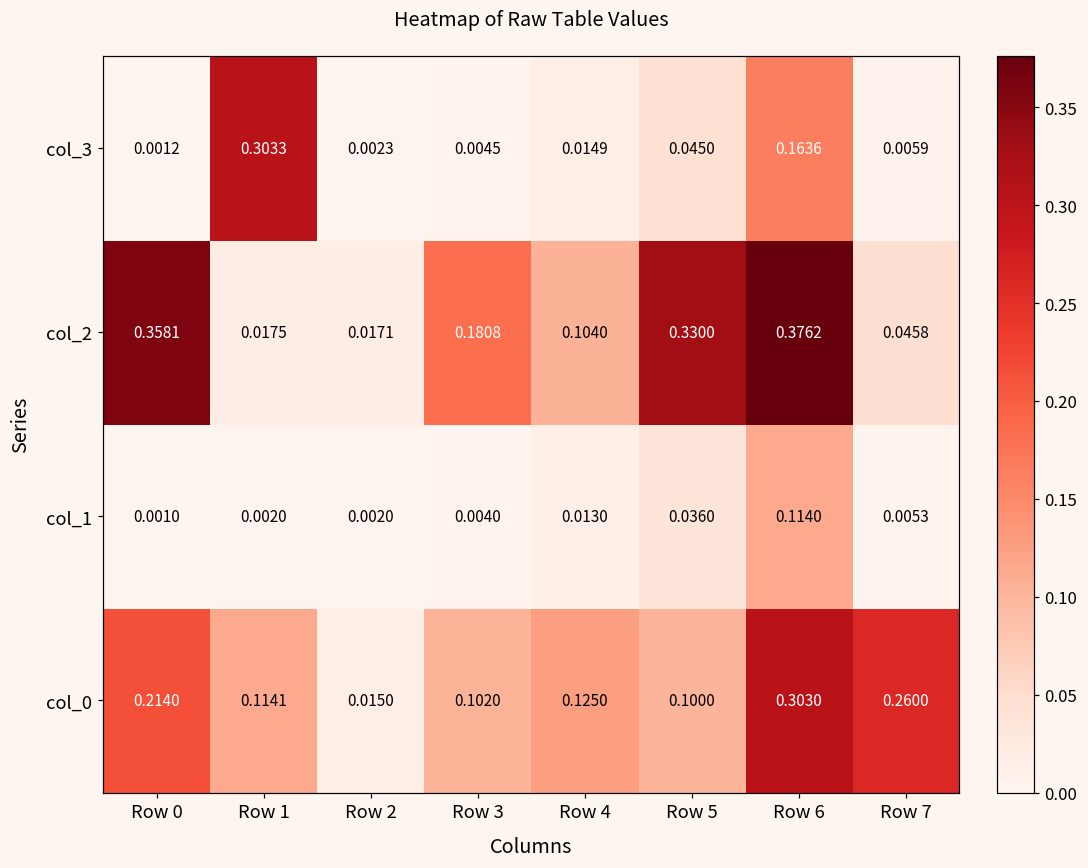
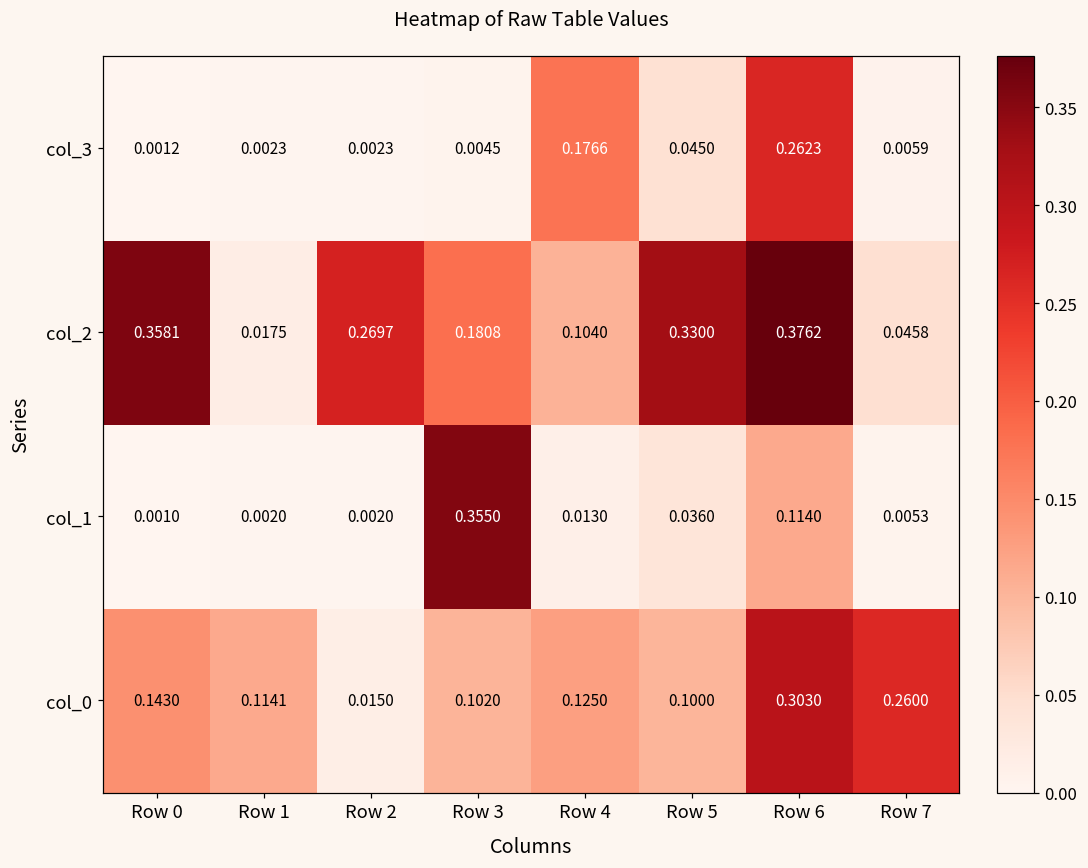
col_3, Row 1: 0.3033 -> 0.0023
col_3, Row 4: 0.0149 -> 0.1766
col_3, Row 6: 0.1636 -> 0.2623
col_2, Row 2: 0.0171 -> 0.2697
col_1, Row 3: 0.0040 -> 0.3550
col_0, Row 0: 0.2140 -> 0.1430
